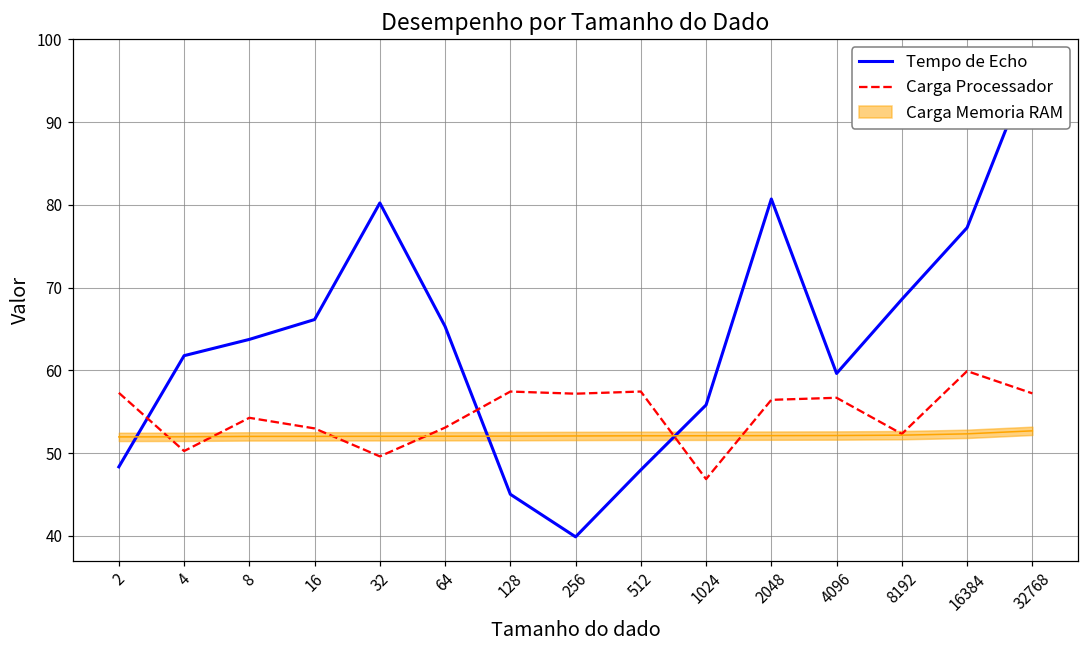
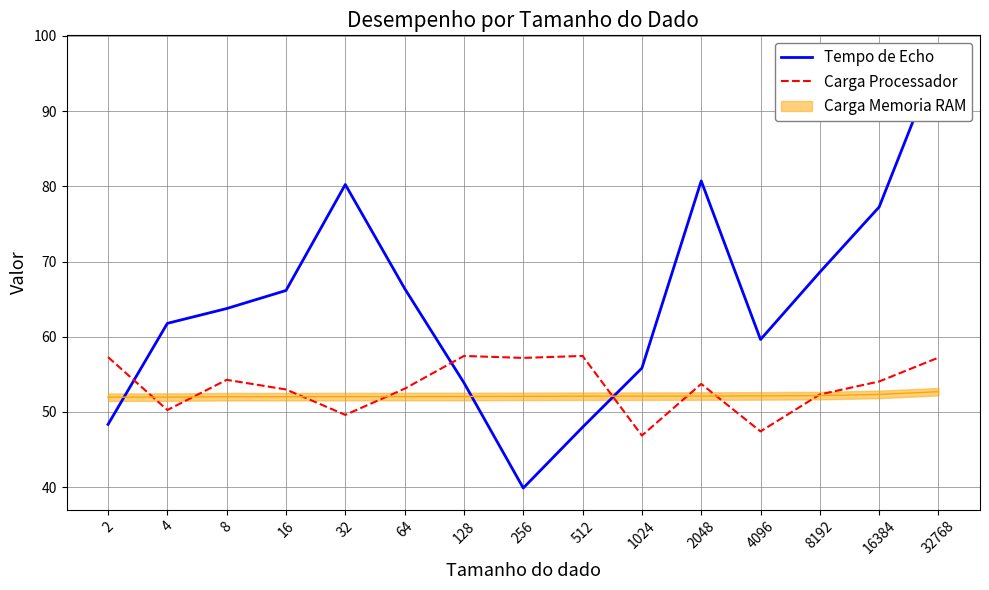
Tempo de Echo, 64: 65 -> 66
Tempo de Echo, 128: 45 -> 54
Carga Processador, 2048: 56 -> 54
Carga Processador, 4096: 57 -> 47
Carga Processador, 16384: 60 -> 54
